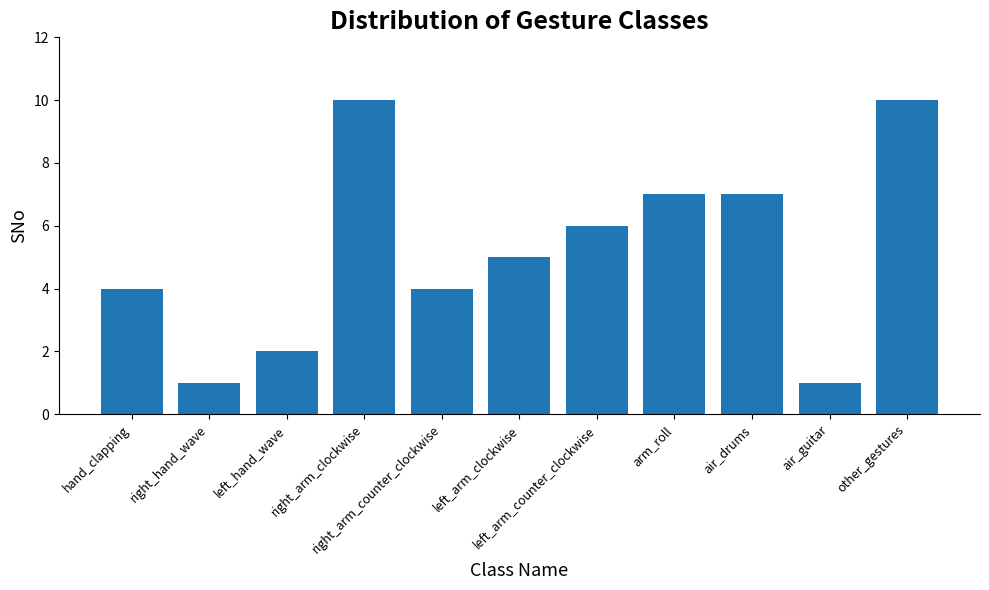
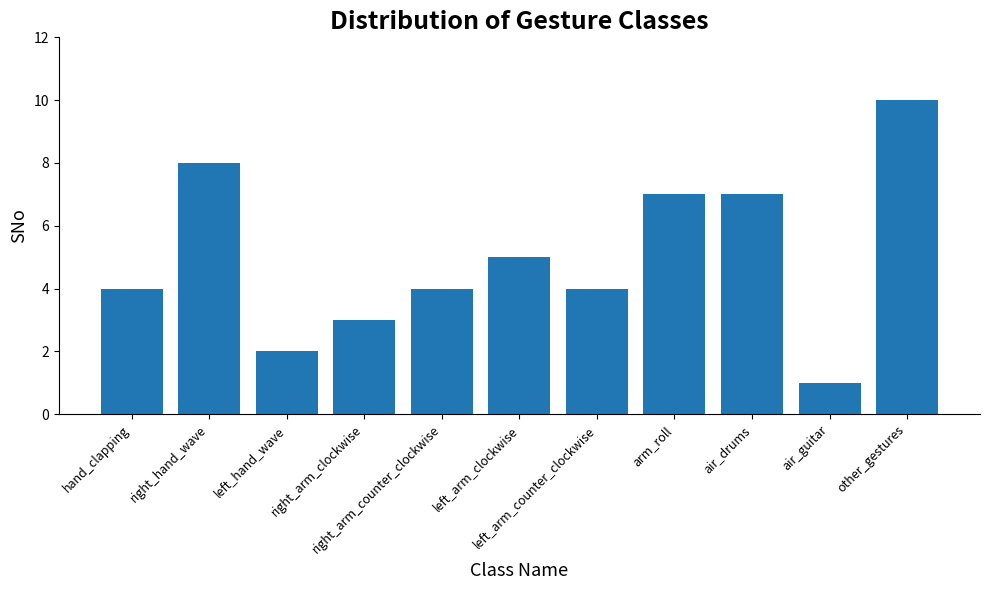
right_hand_wave: 1 -> 8
right_arm_clockwise: 10 -> 3
left_arm_counter_clockwise: 6 -> 4
